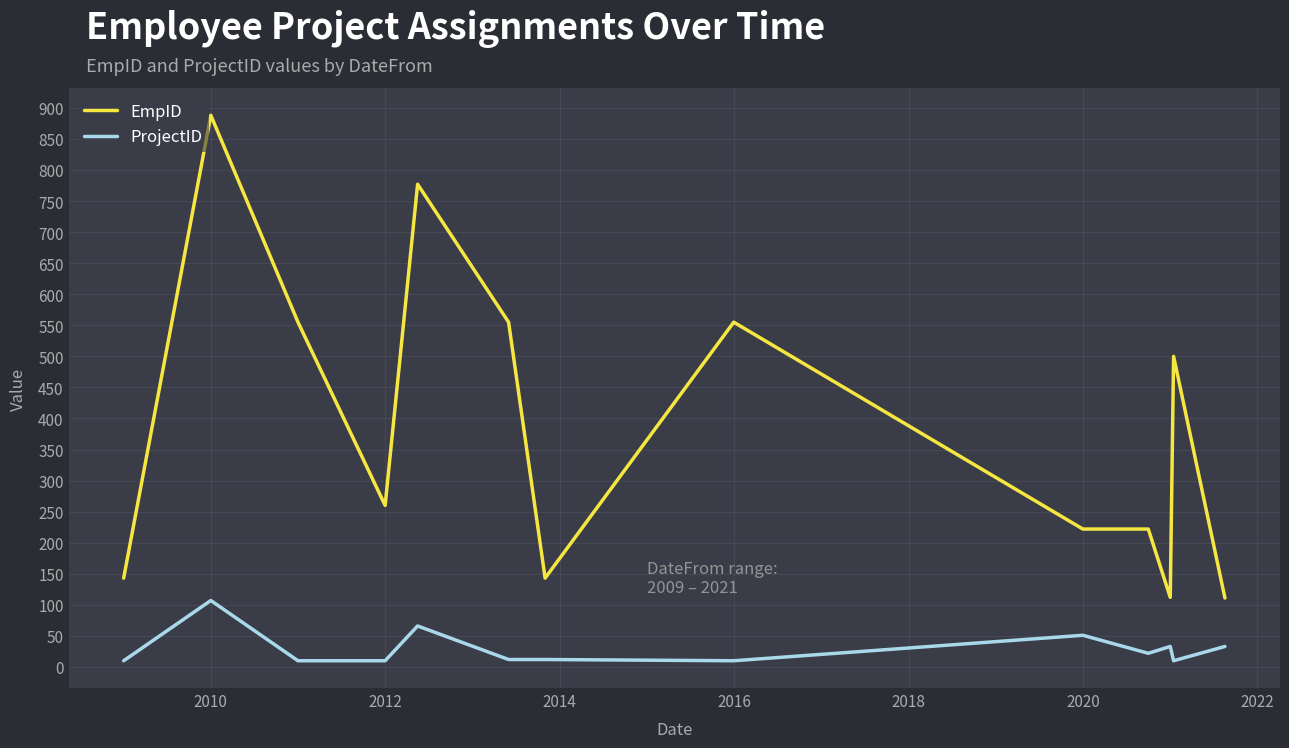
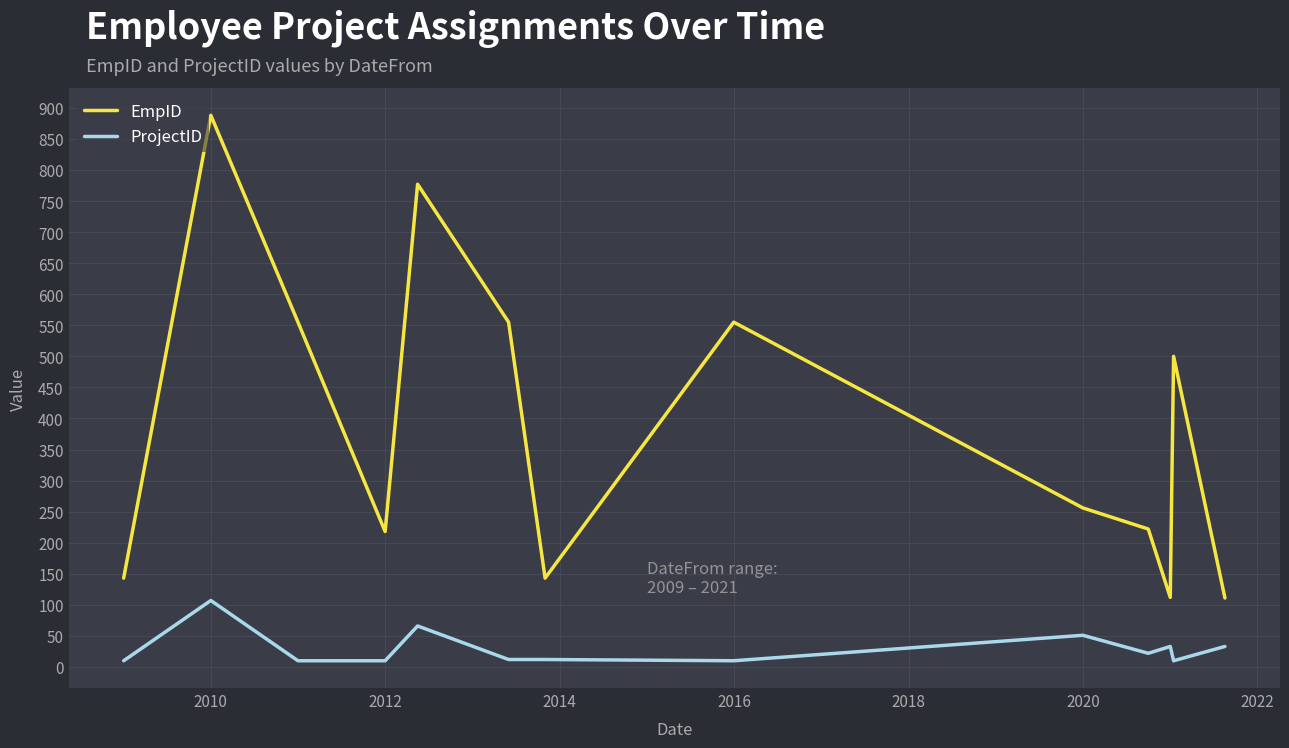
EmpID, 2012: 260 -> 220
EmpID, 2020: 220 -> 260
